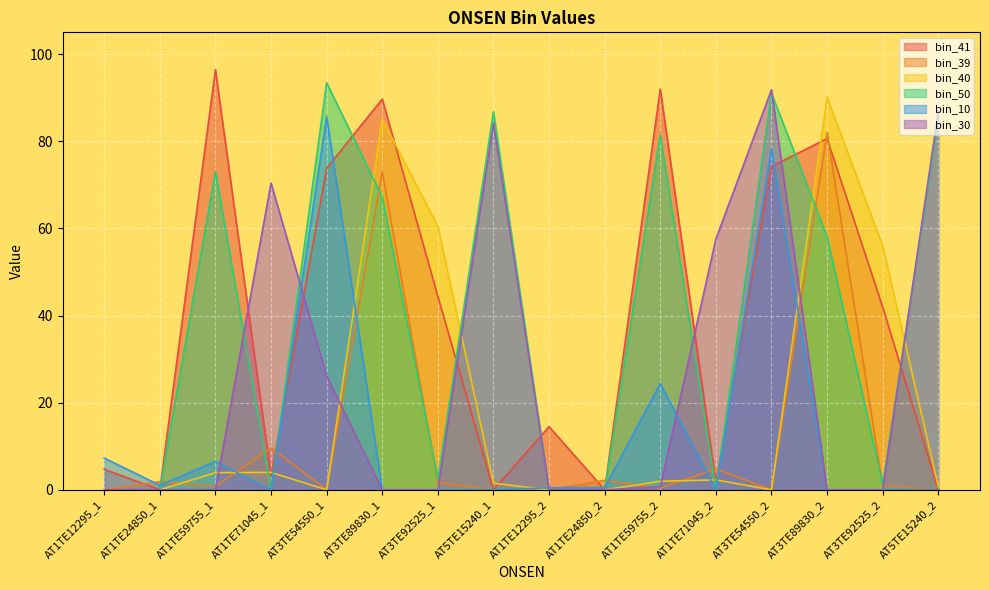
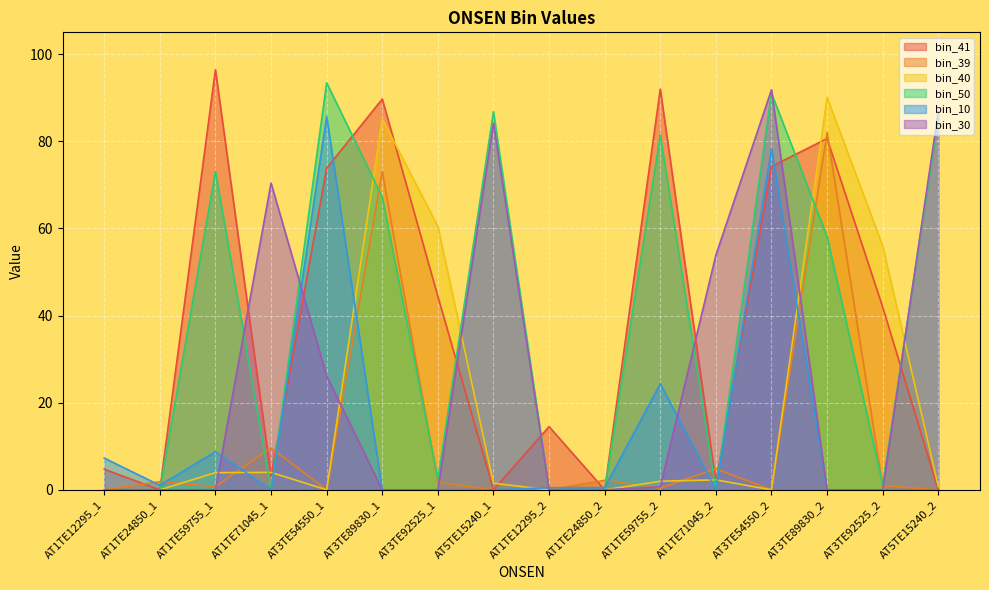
bin_10, AT1TE59755_1: 7 -> 9
bin_30, AT1TE71045_2: 58 -> 54
